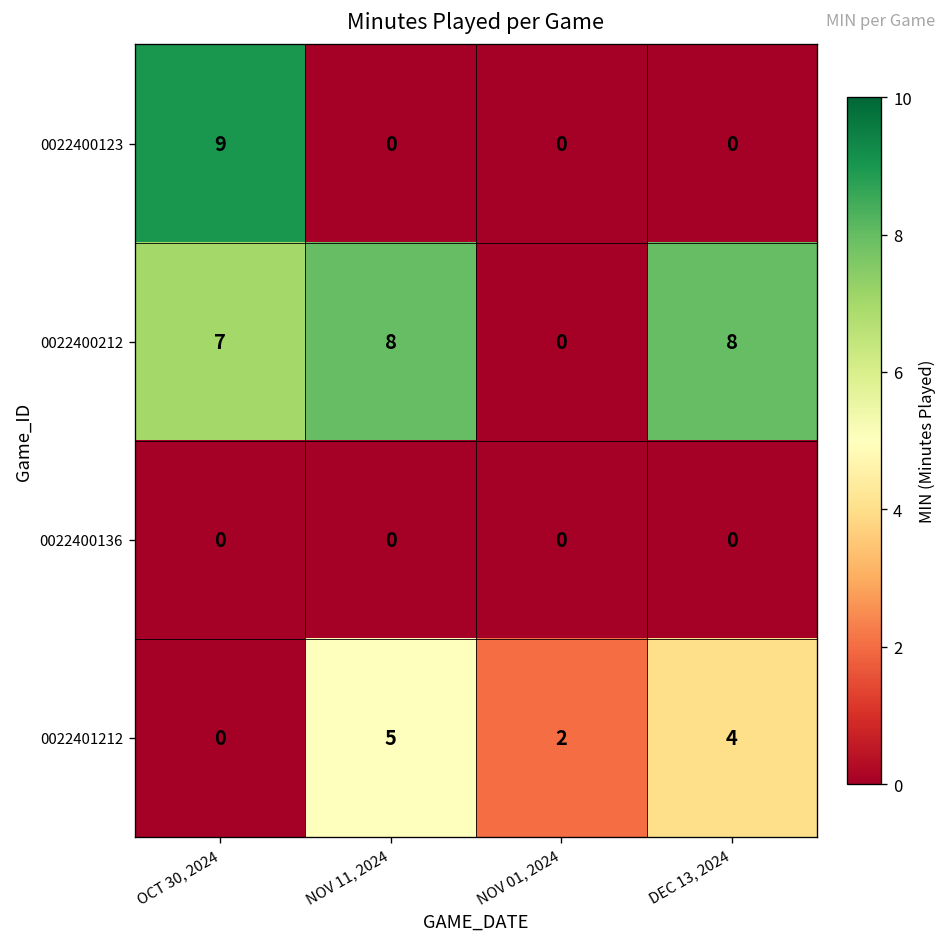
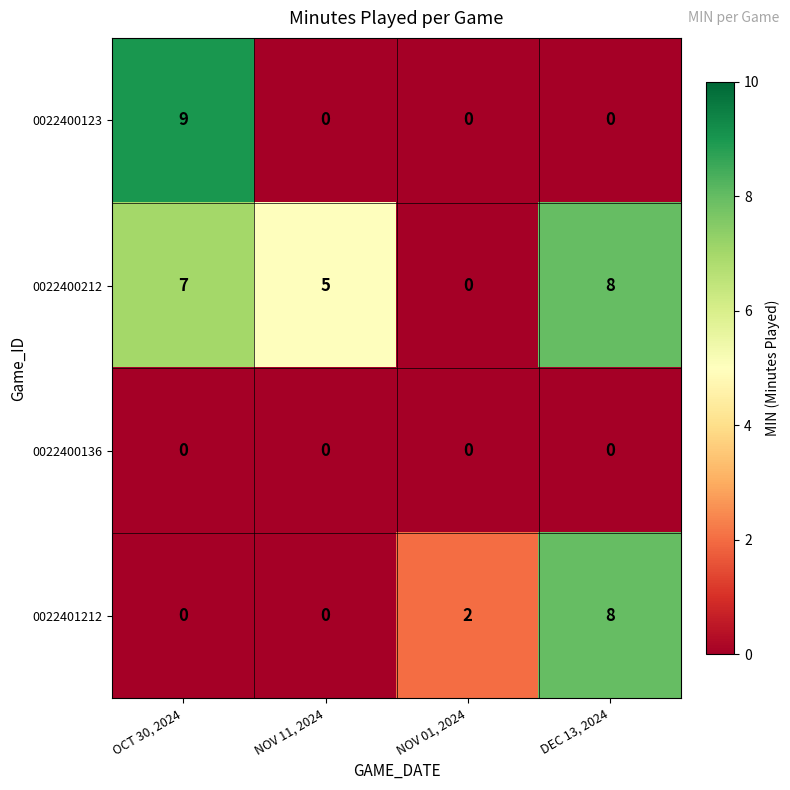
0022400212, NOV 11, 2024: 8 -> 5
0022401212, NOV 11, 2024: 5 -> 0
0022401212, DEC 13, 2024: 4 -> 8
